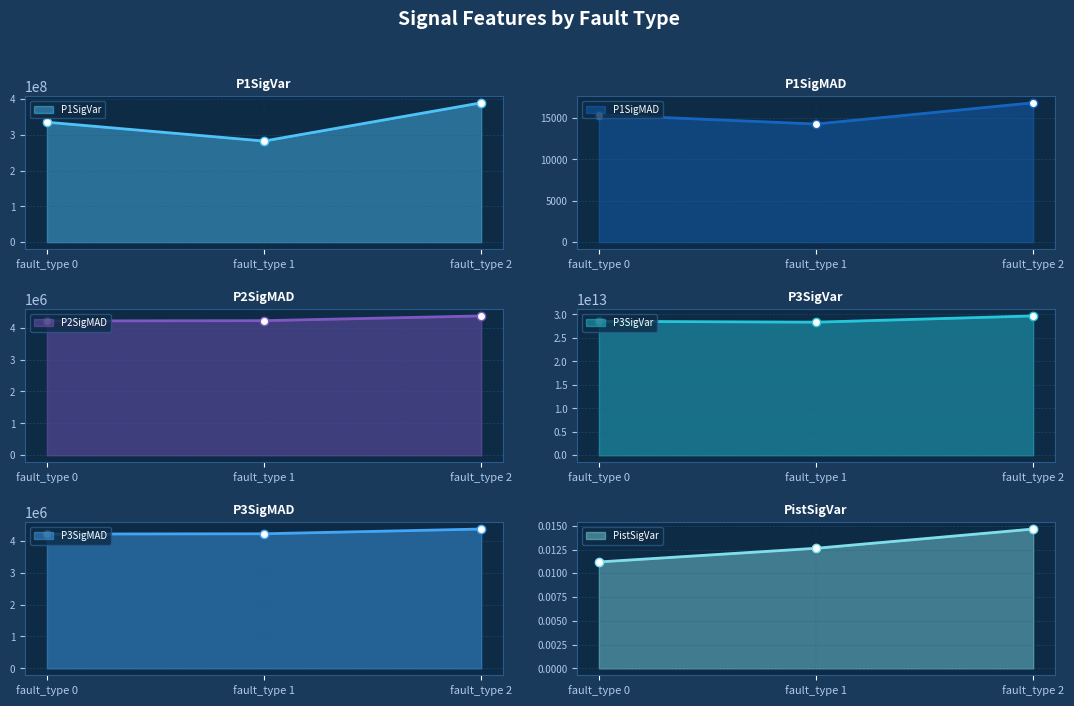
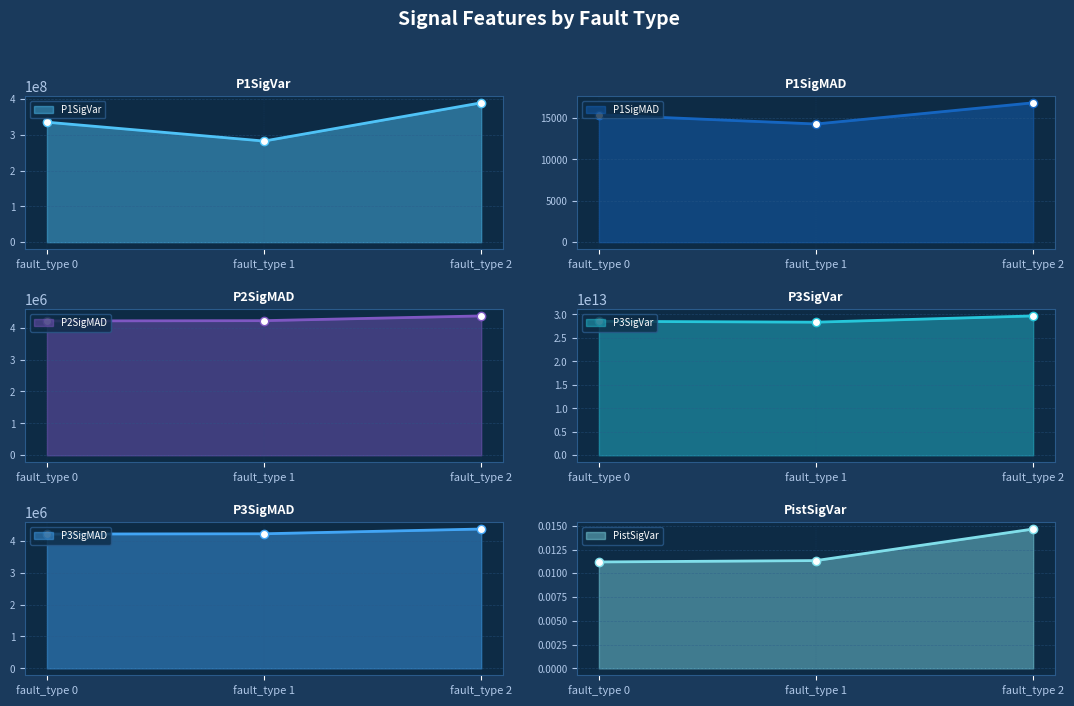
PistSigVar, fault_type 1: 0.013 -> 0.011
